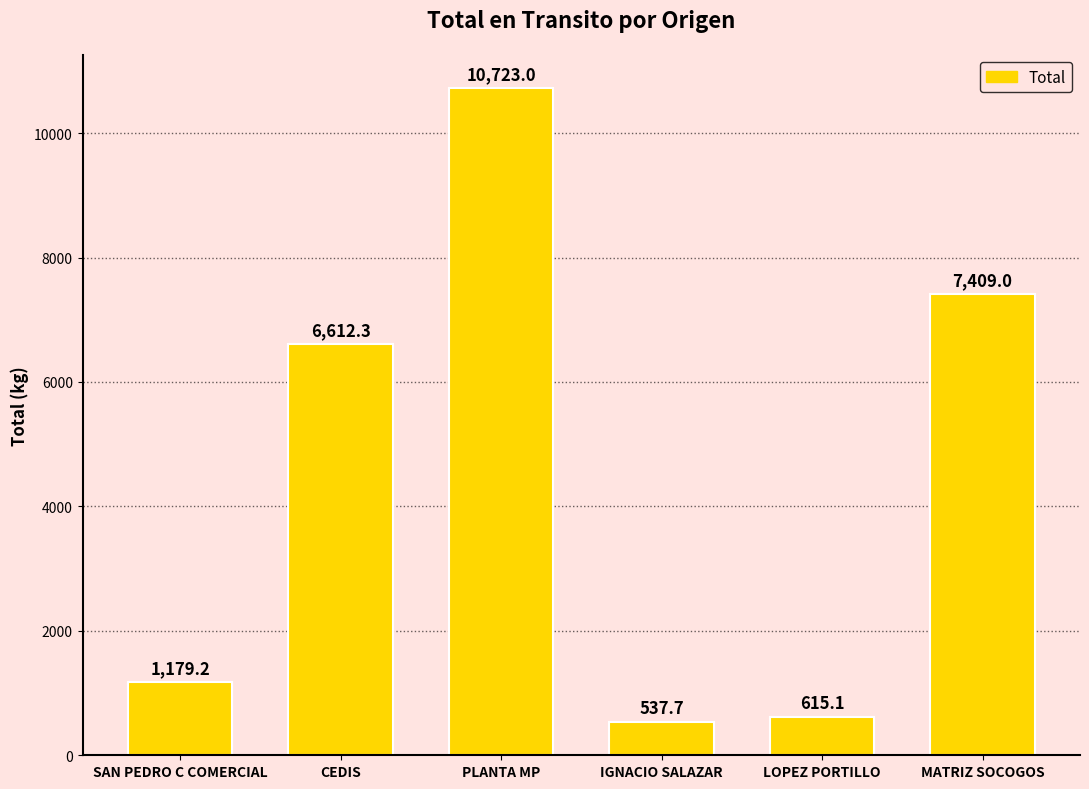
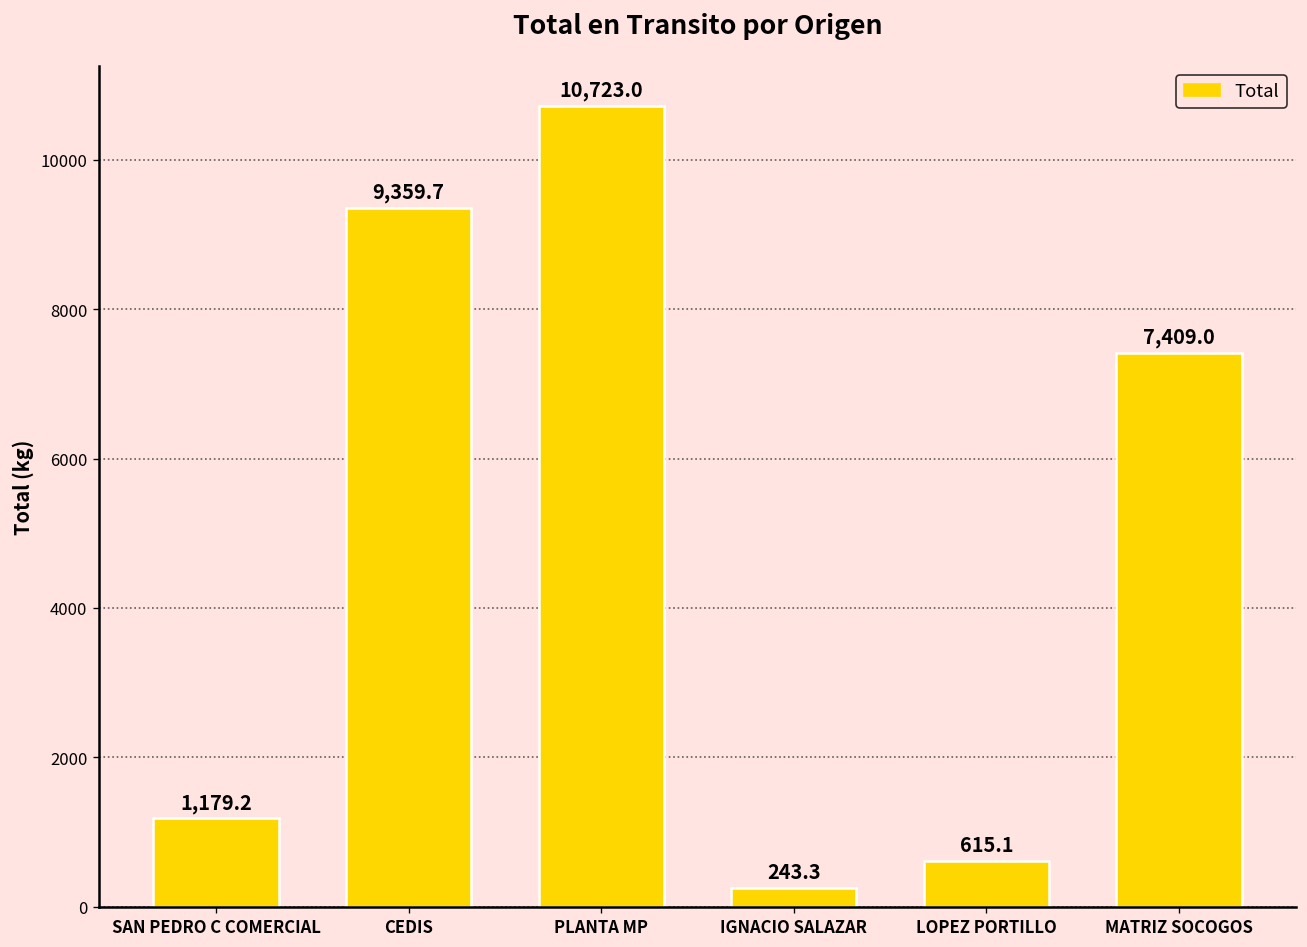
CEDIS: 6,612.3 -> 9,359.7
IGNACIO SALAZAR: 537.7 -> 243.3
